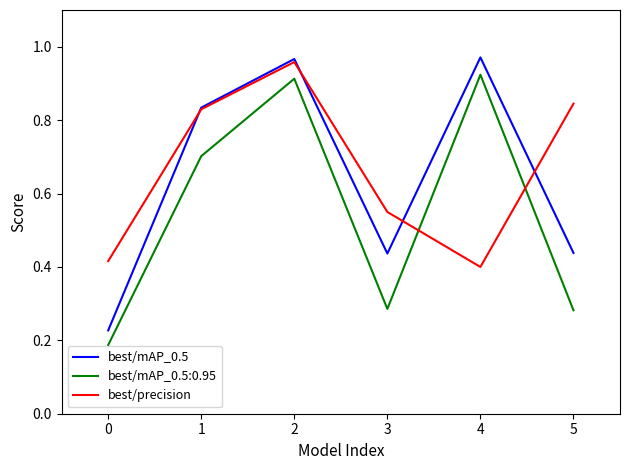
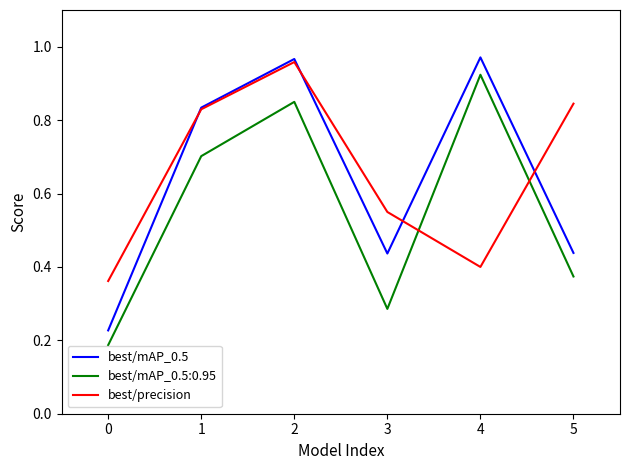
best/precision, 0: 0.42 -> 0.36
best/mAP_0.5:0.95, 2: 0.91 -> 0.85
best/mAP_0.5:0.95, 5: 0.28 -> 0.37
